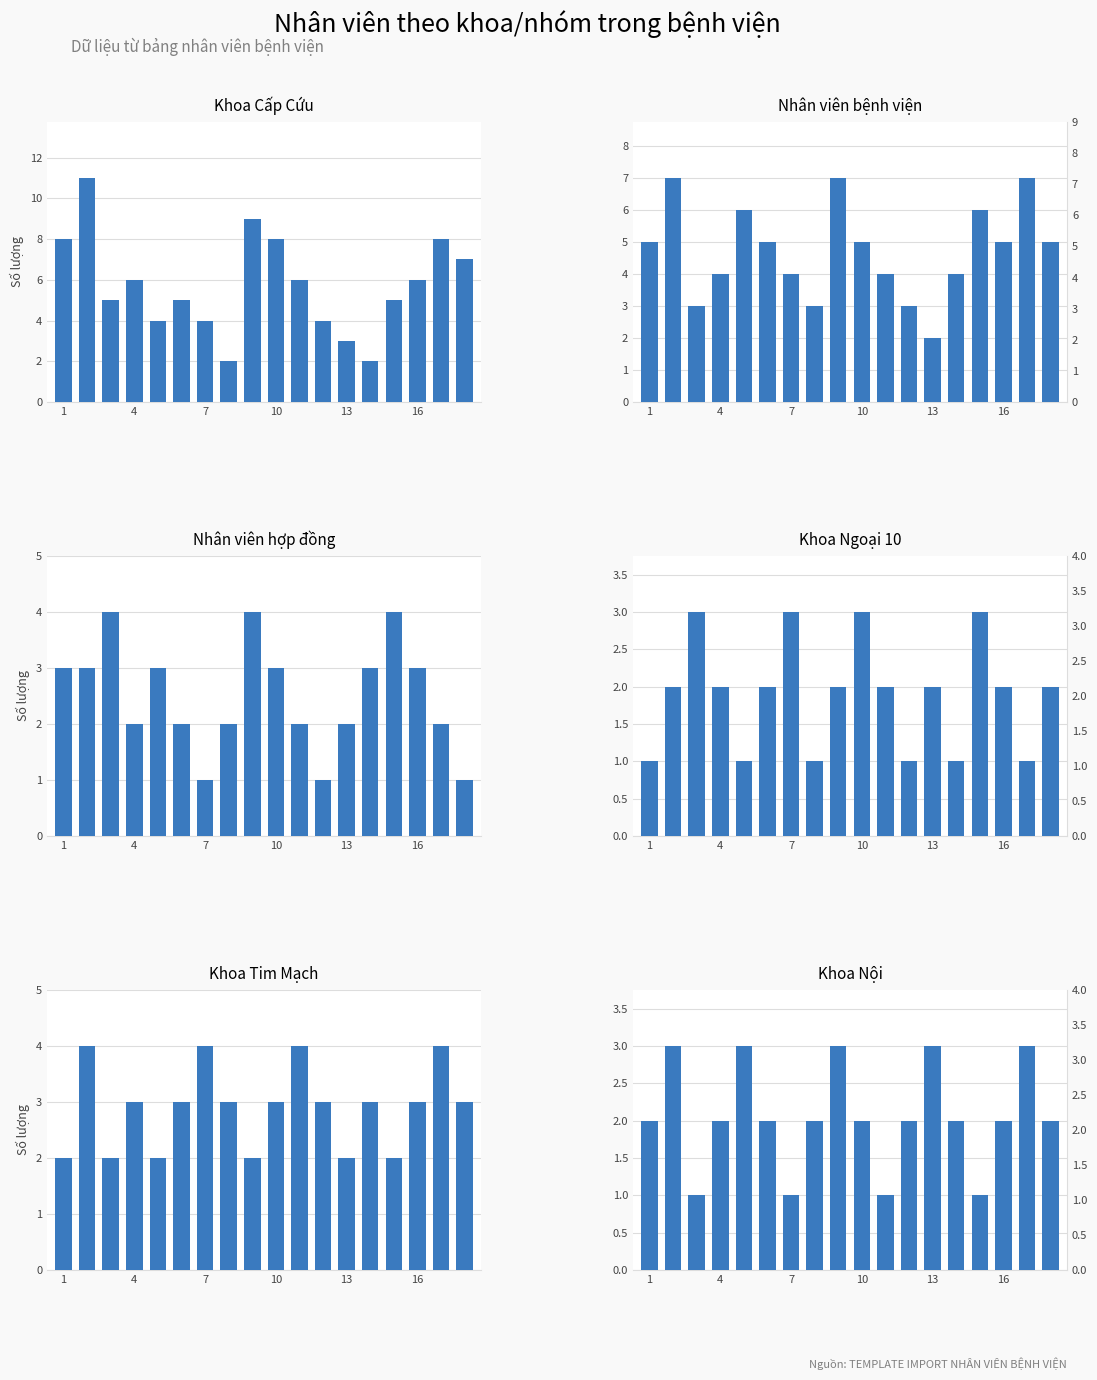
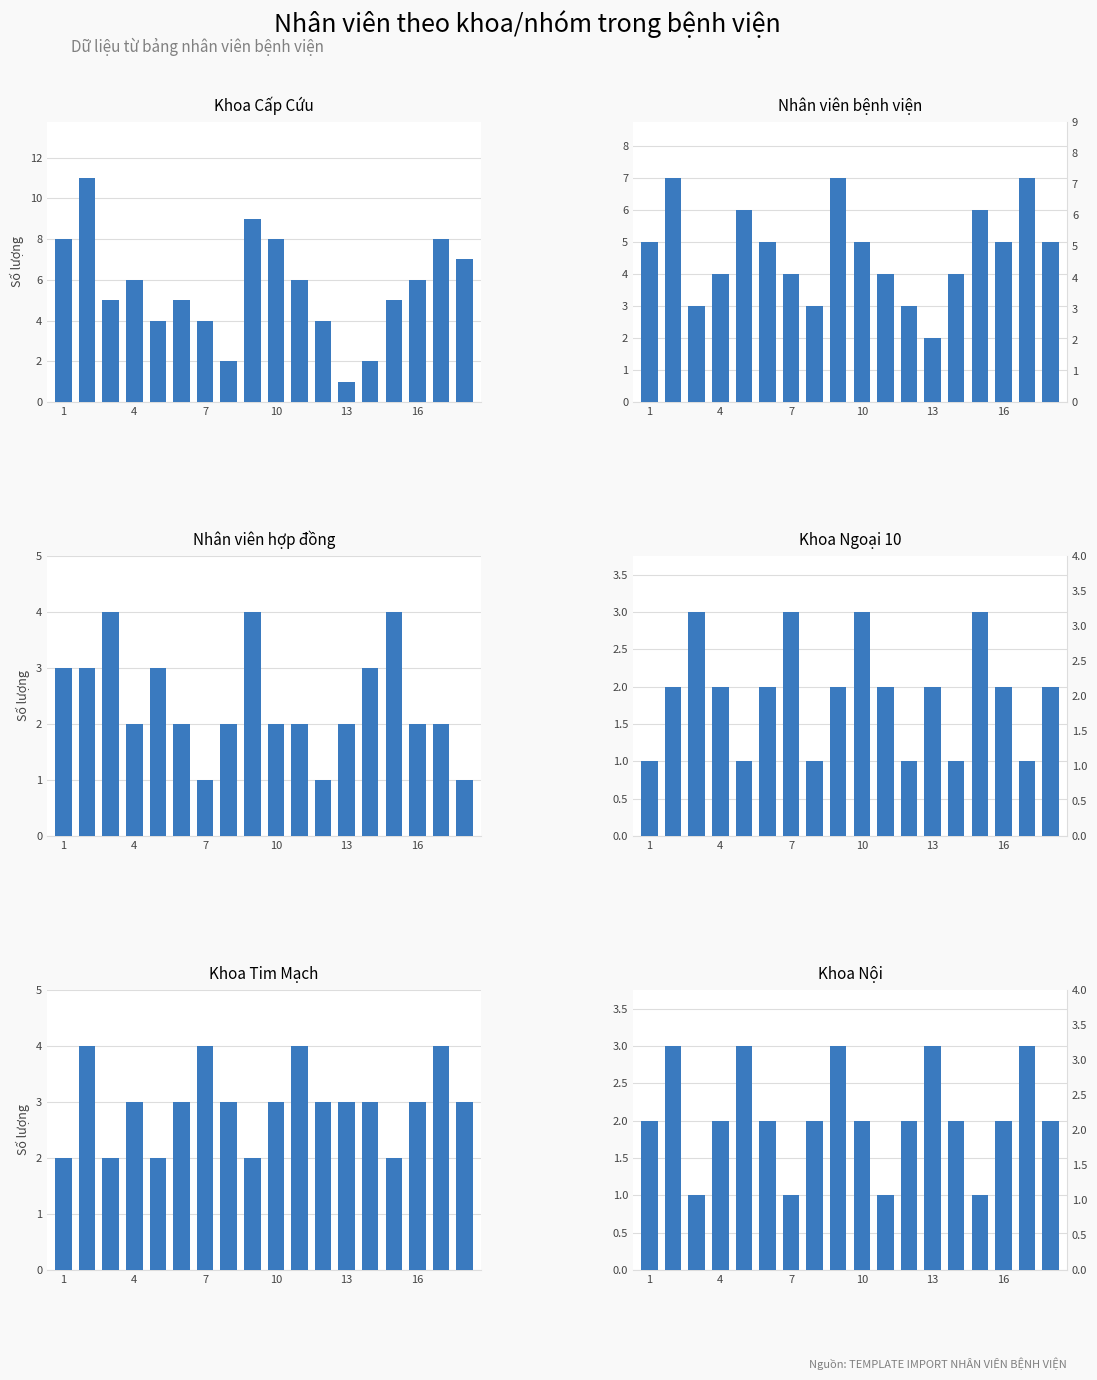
Khoa Cấp Cứu, 13: 3 -> 1
Nhân viên hợp đồng, 10: 3 -> 2
Nhân viên hợp đồng, 16: 3 -> 2
Khoa Tim Mạch, 13: 2 -> 3
